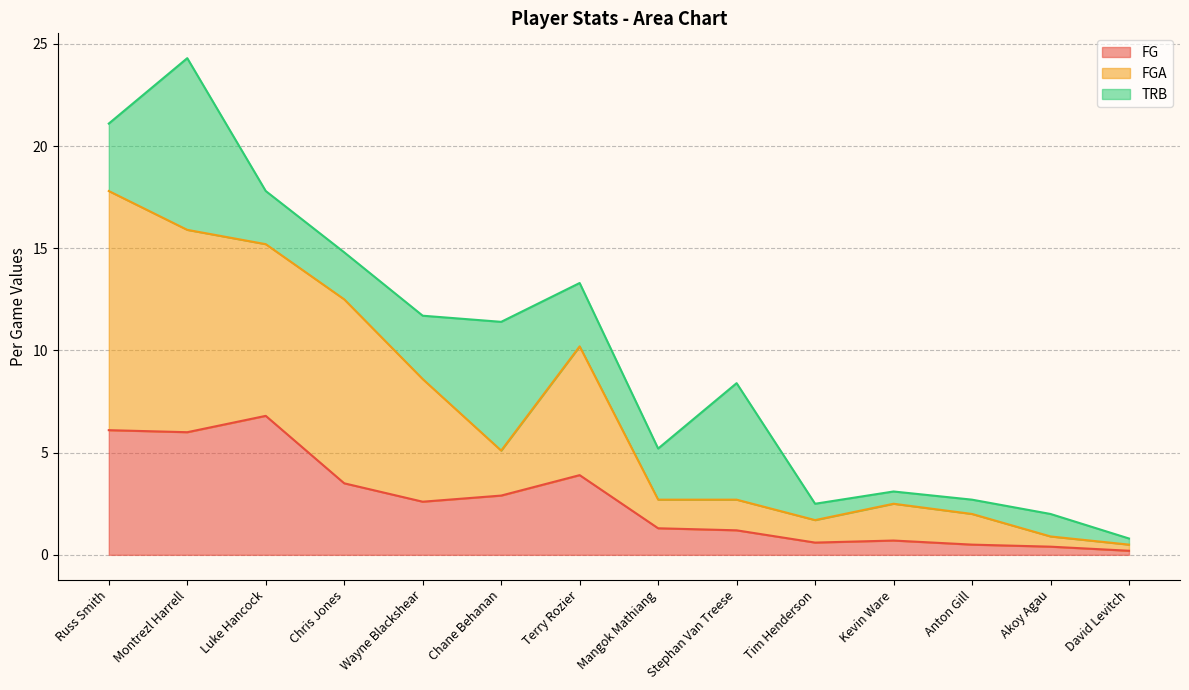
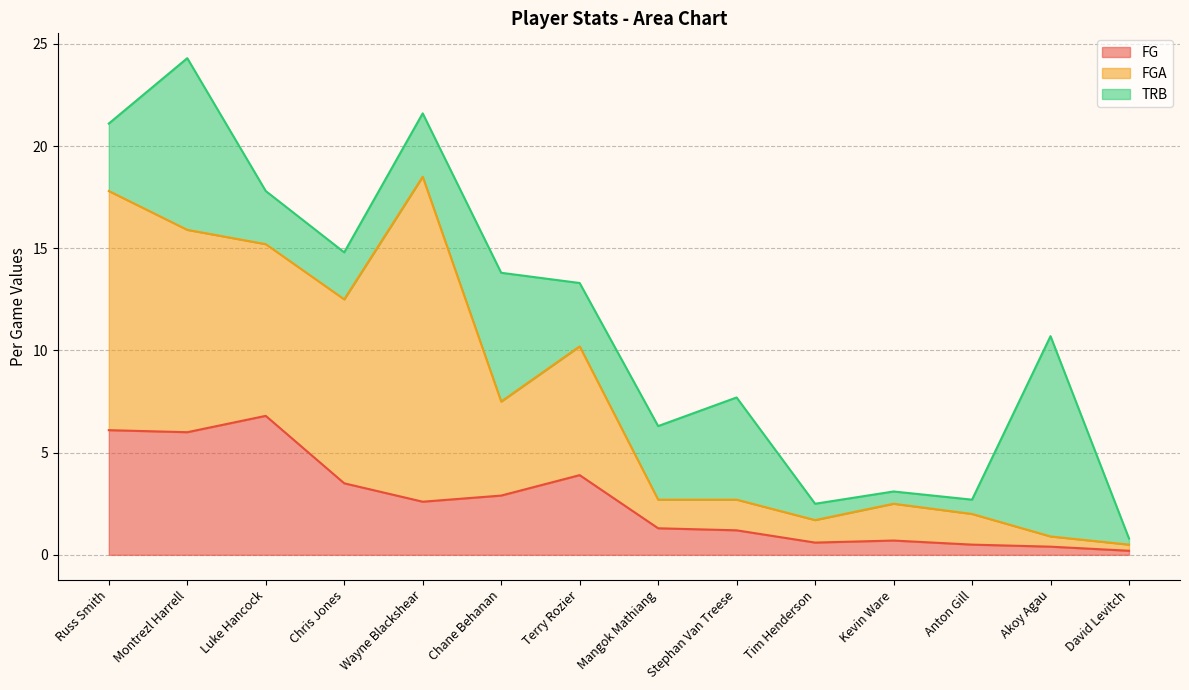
FGA, Wayne Blackshear: 6.0 -> 15.9
FGA, Chane Behanan: 2.2 -> 4.6
TRB, Mangok Mathiang: 2.5 -> 3.6
TRB, Stephan Van Treese: 5.7 -> 5.0
TRB, Akoy Agau: 1.1 -> 9.8
